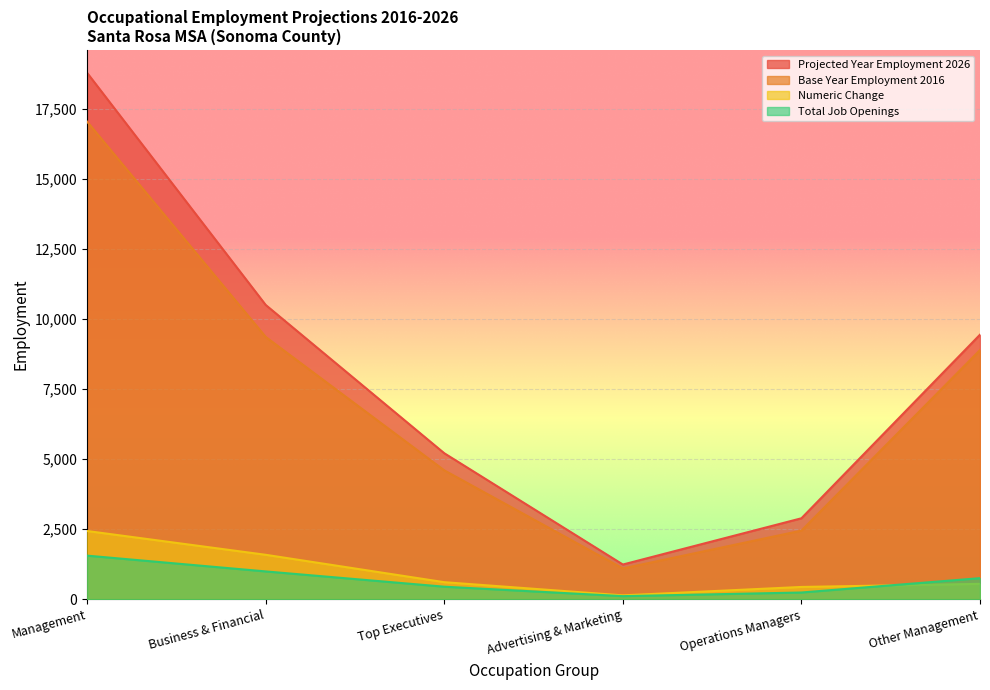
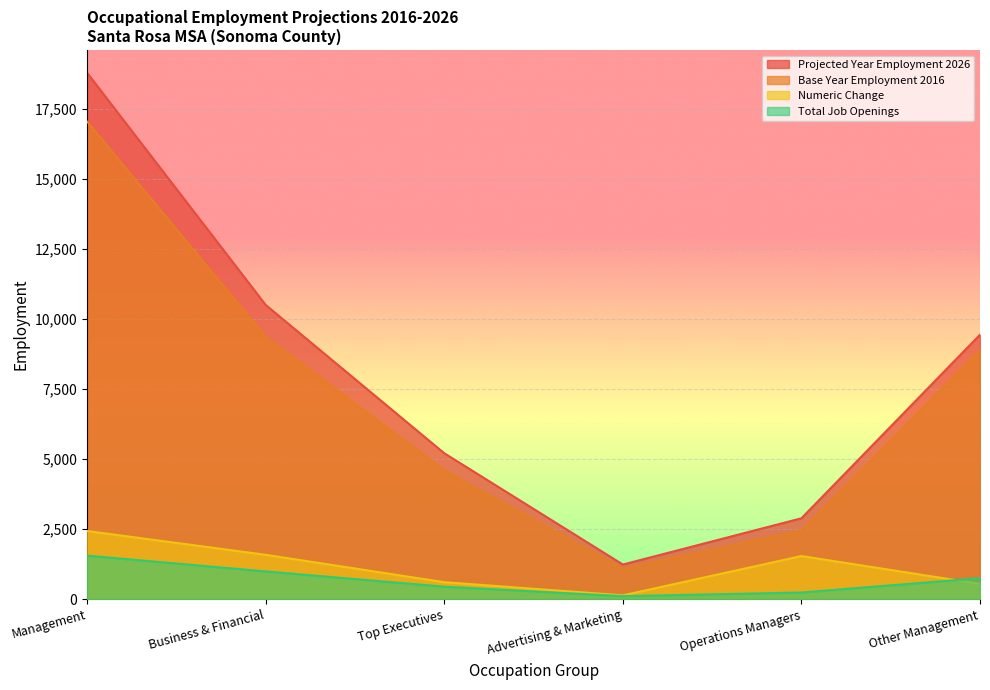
Numeric Change, Operations Managers: 400 -> 1,500
